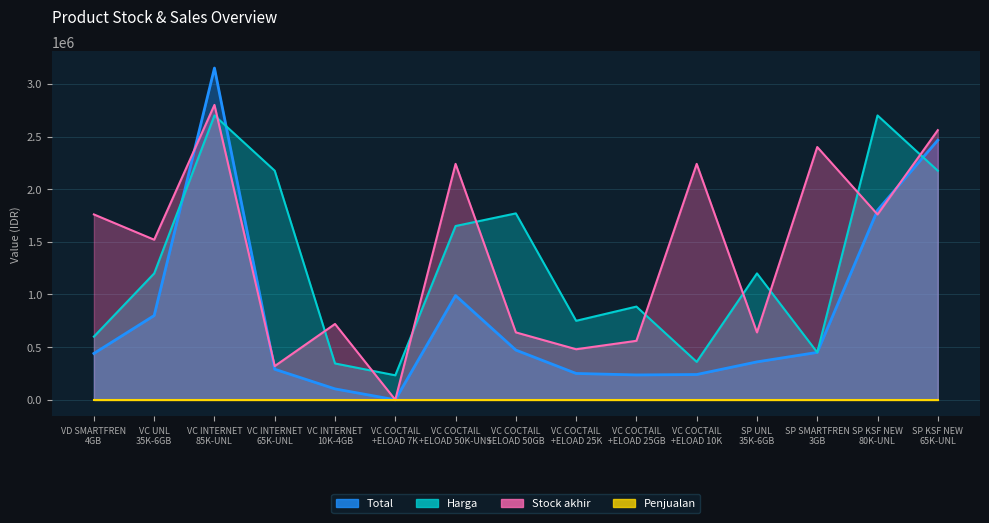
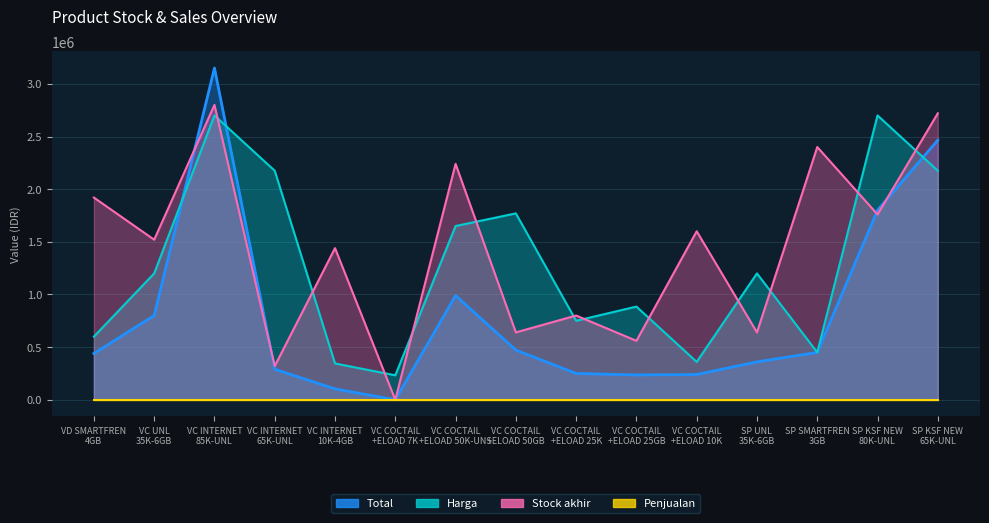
Stock akhir, VD SMARTFREN 4GB: 1760000 -> 1920000
Stock akhir, VC INTERNET 10K-4GB: 720000 -> 1440000
Stock akhir, VC COCTAIL +ELOAD 25K: 480000 -> 800000
Stock akhir, VC COCTAIL +ELOAD 10K: 2240000 -> 1600000
Stock akhir, SP KSF NEW 65K-UNL: 2560000 -> 2720000
